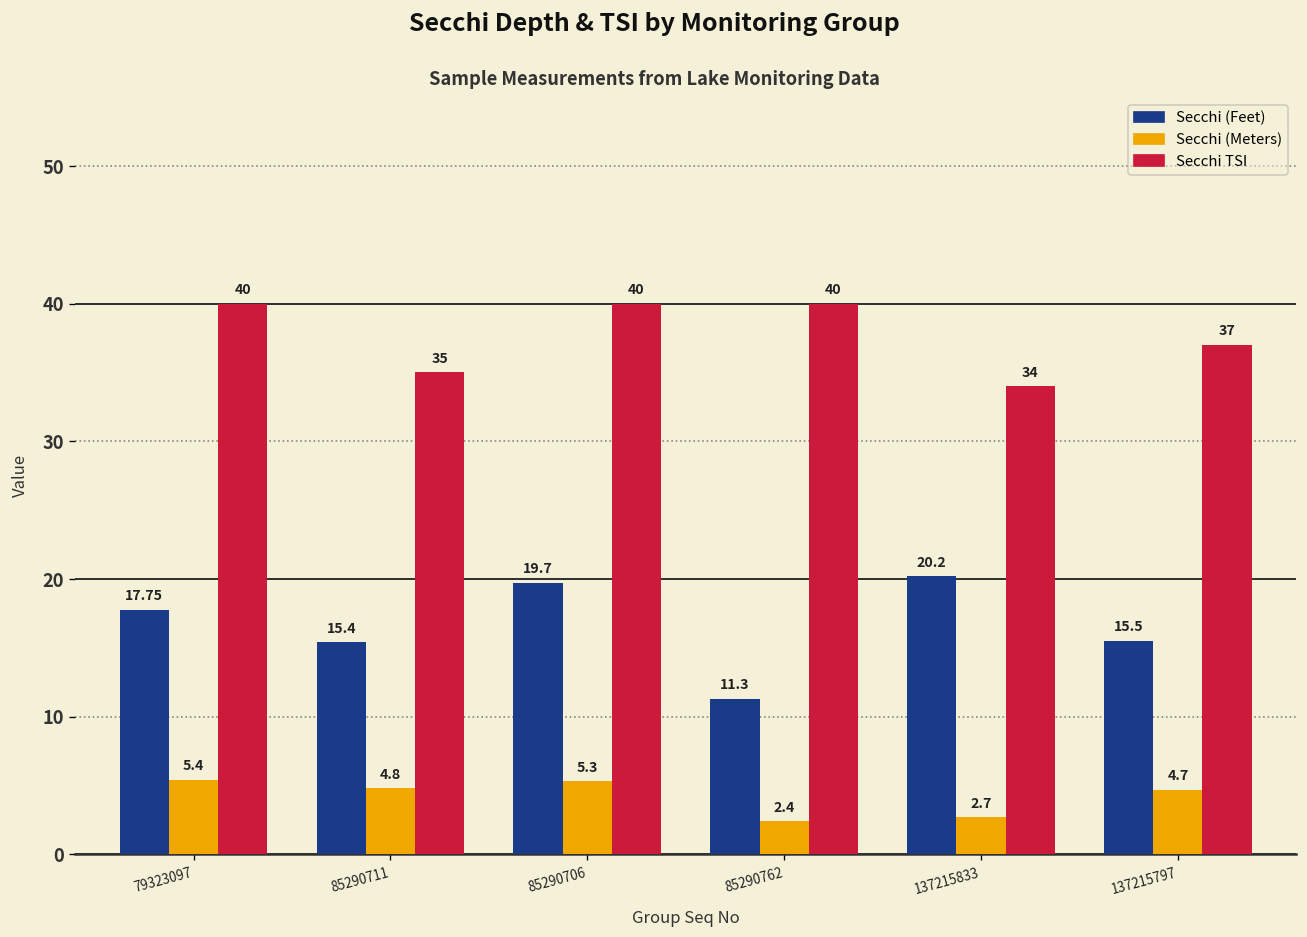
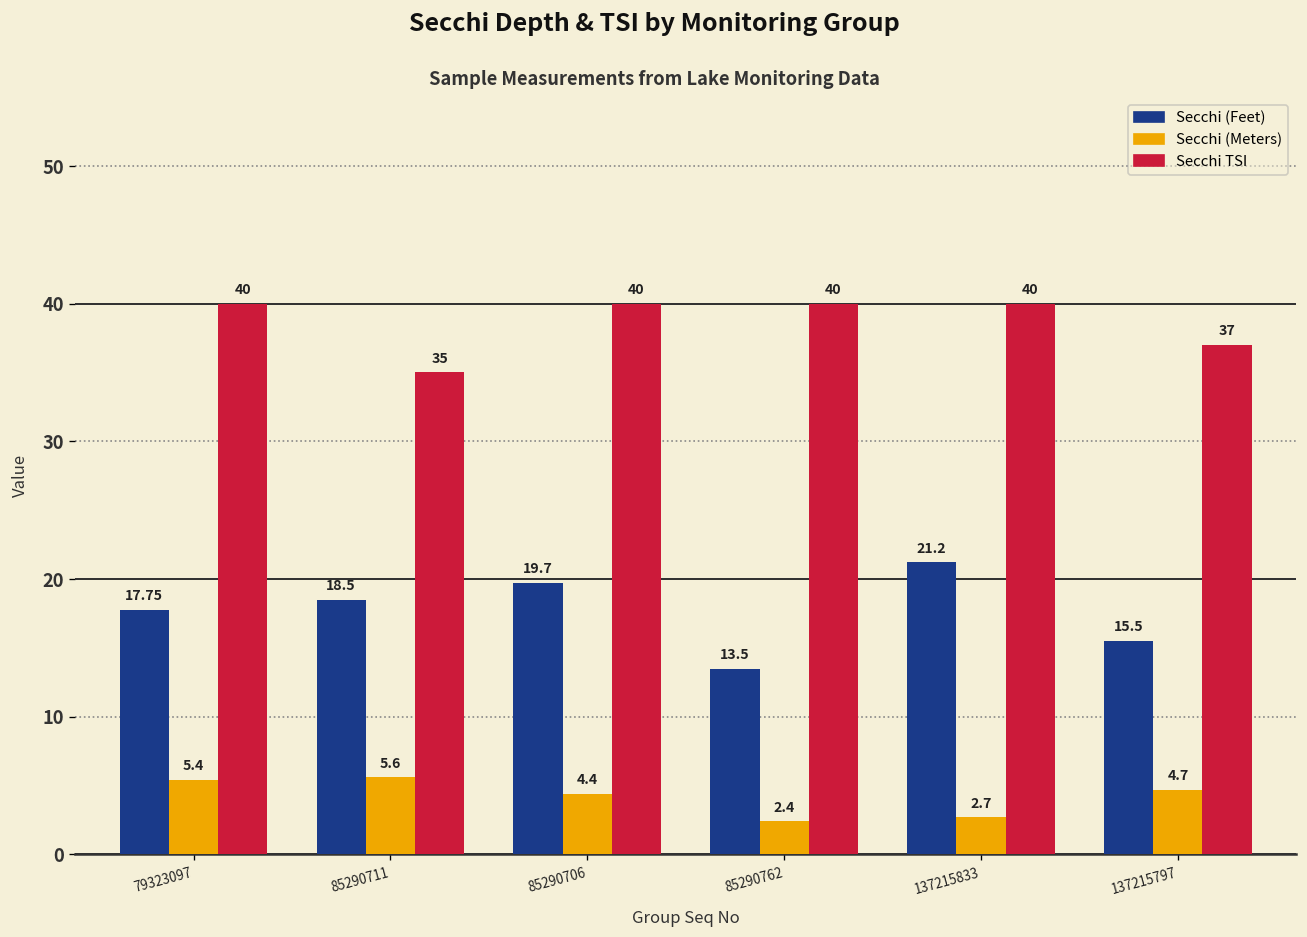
Secchi (Feet), 85290711: 15.4 -> 18.5
Secchi (Meters), 85290711: 4.8 -> 5.6
Secchi (Meters), 85290706: 5.3 -> 4.4
Secchi (Feet), 85290762: 11.3 -> 13.5
Secchi (Feet), 137215833: 20.2 -> 21.2
Secchi TSI, 137215833: 34 -> 40
